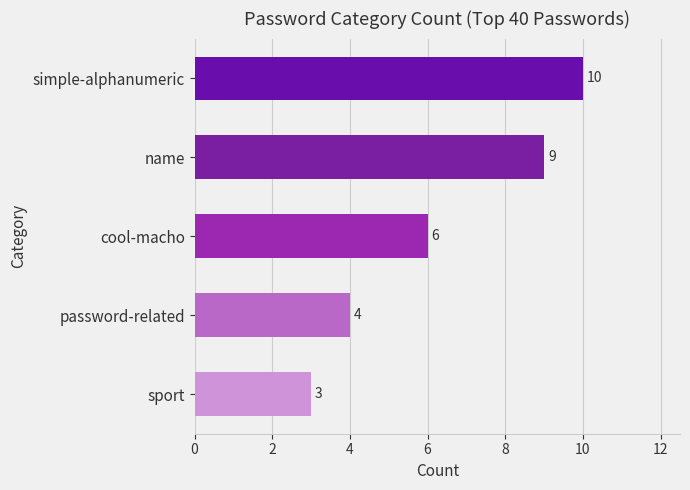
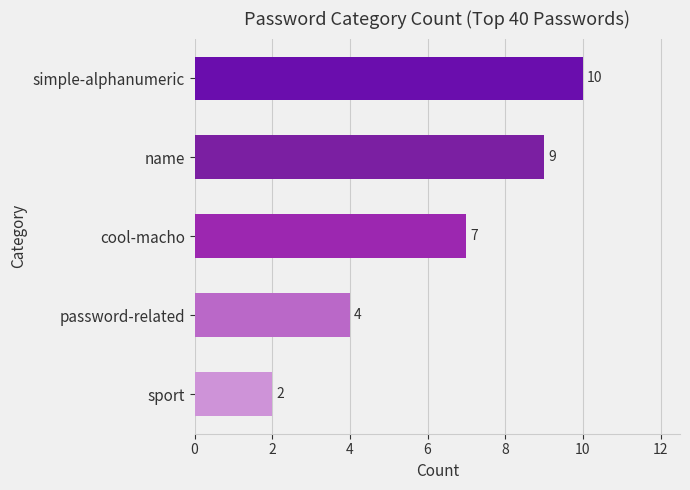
cool-macho: 6 -> 7
sport: 3 -> 2
